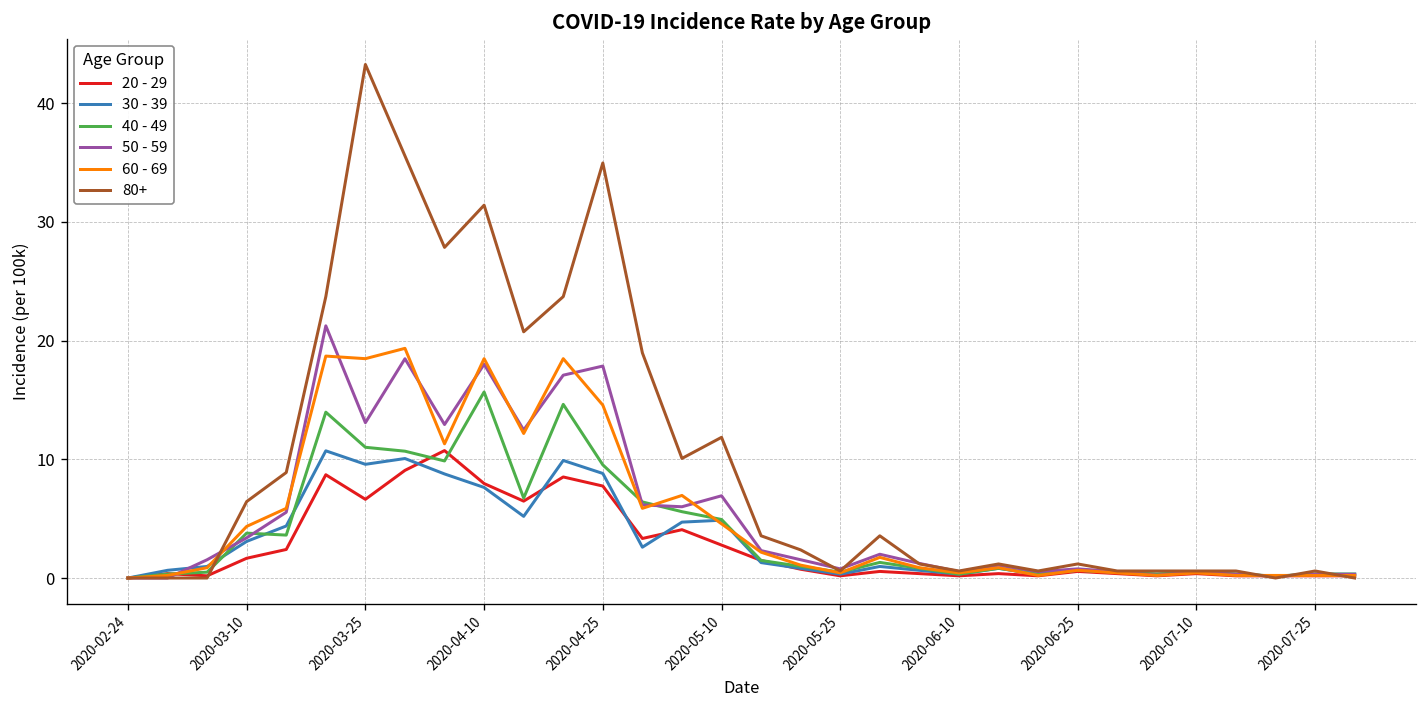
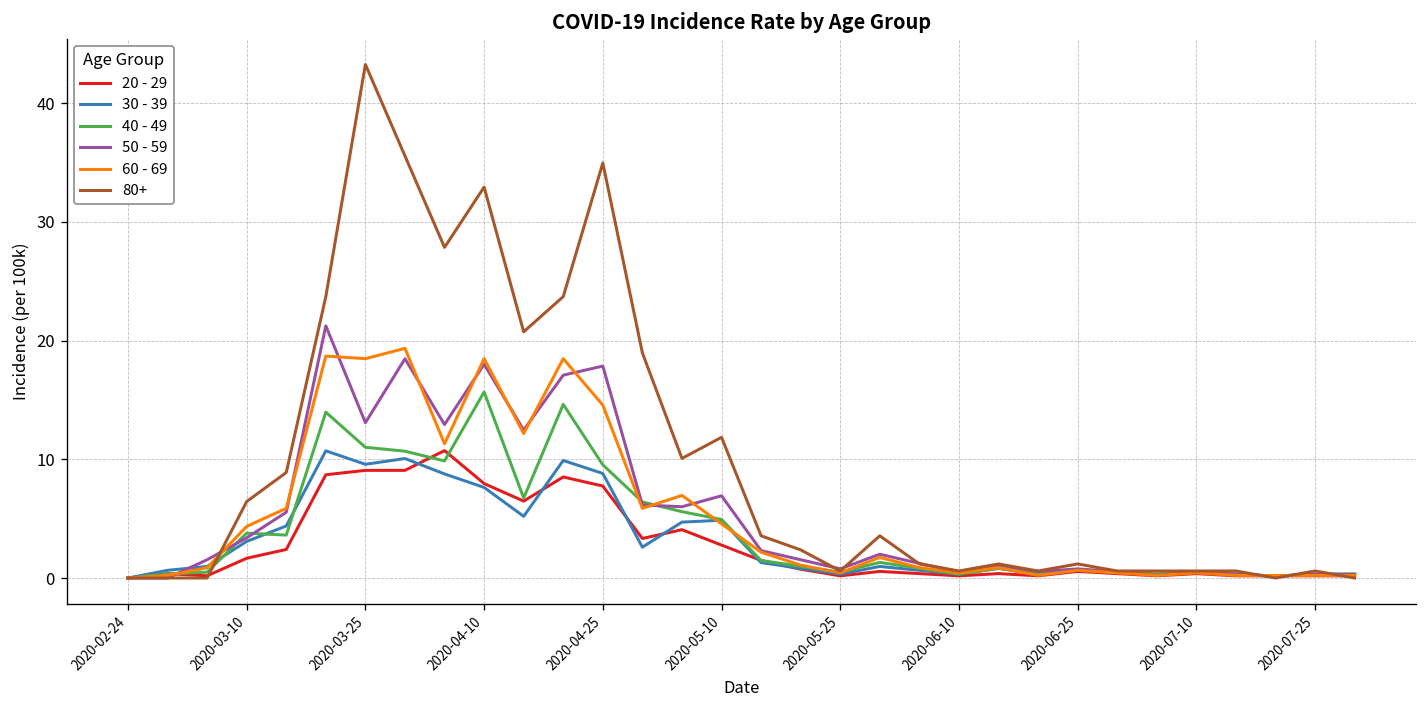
20 - 29, 2020-03-25: 7 -> 9
80+, 2020-04-10: 31 -> 33
